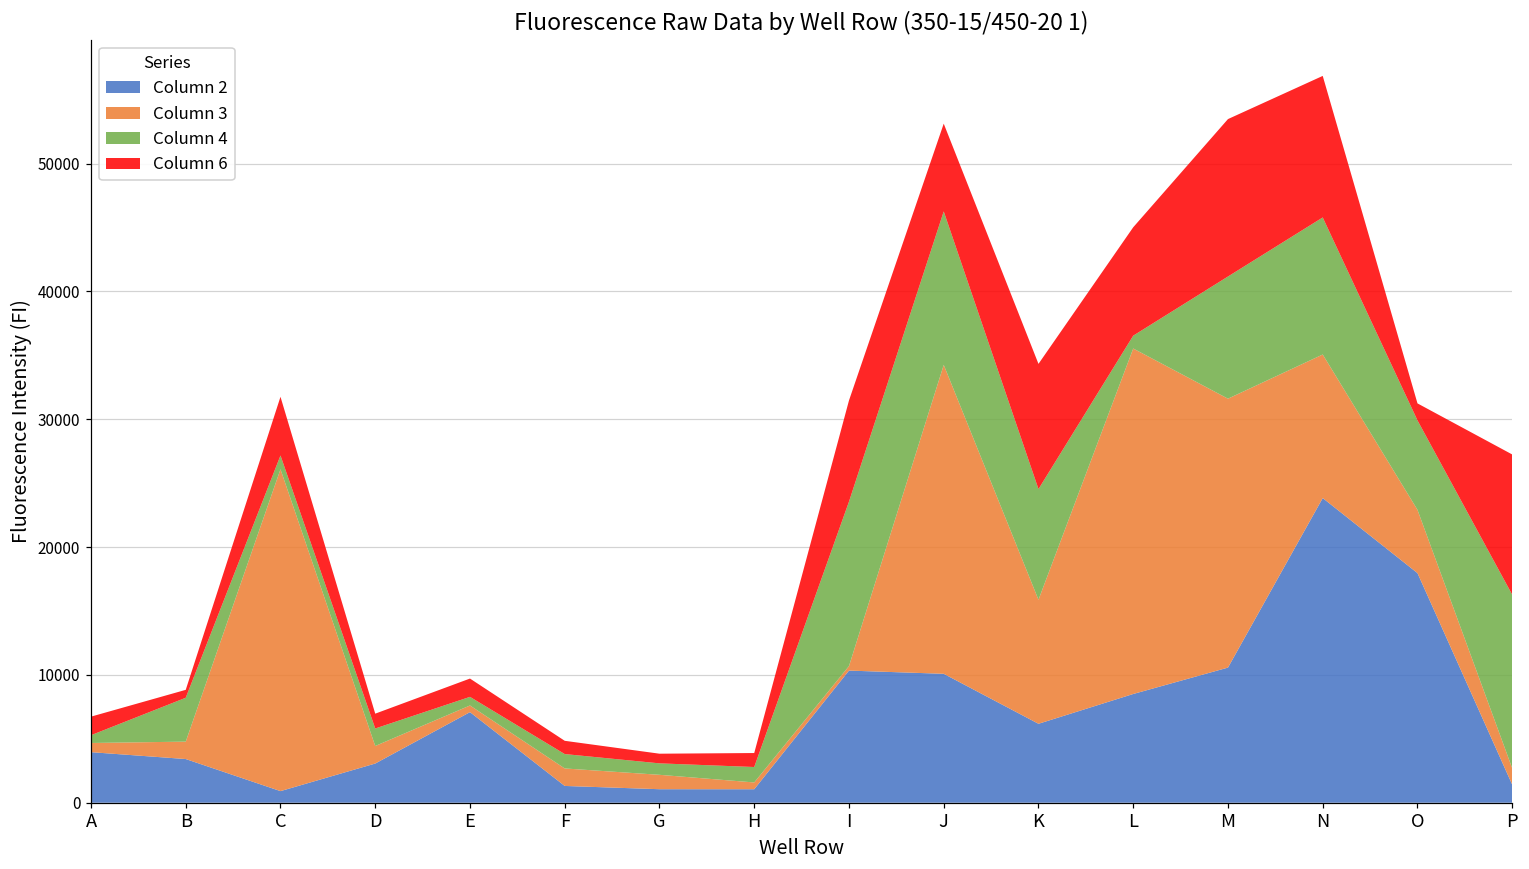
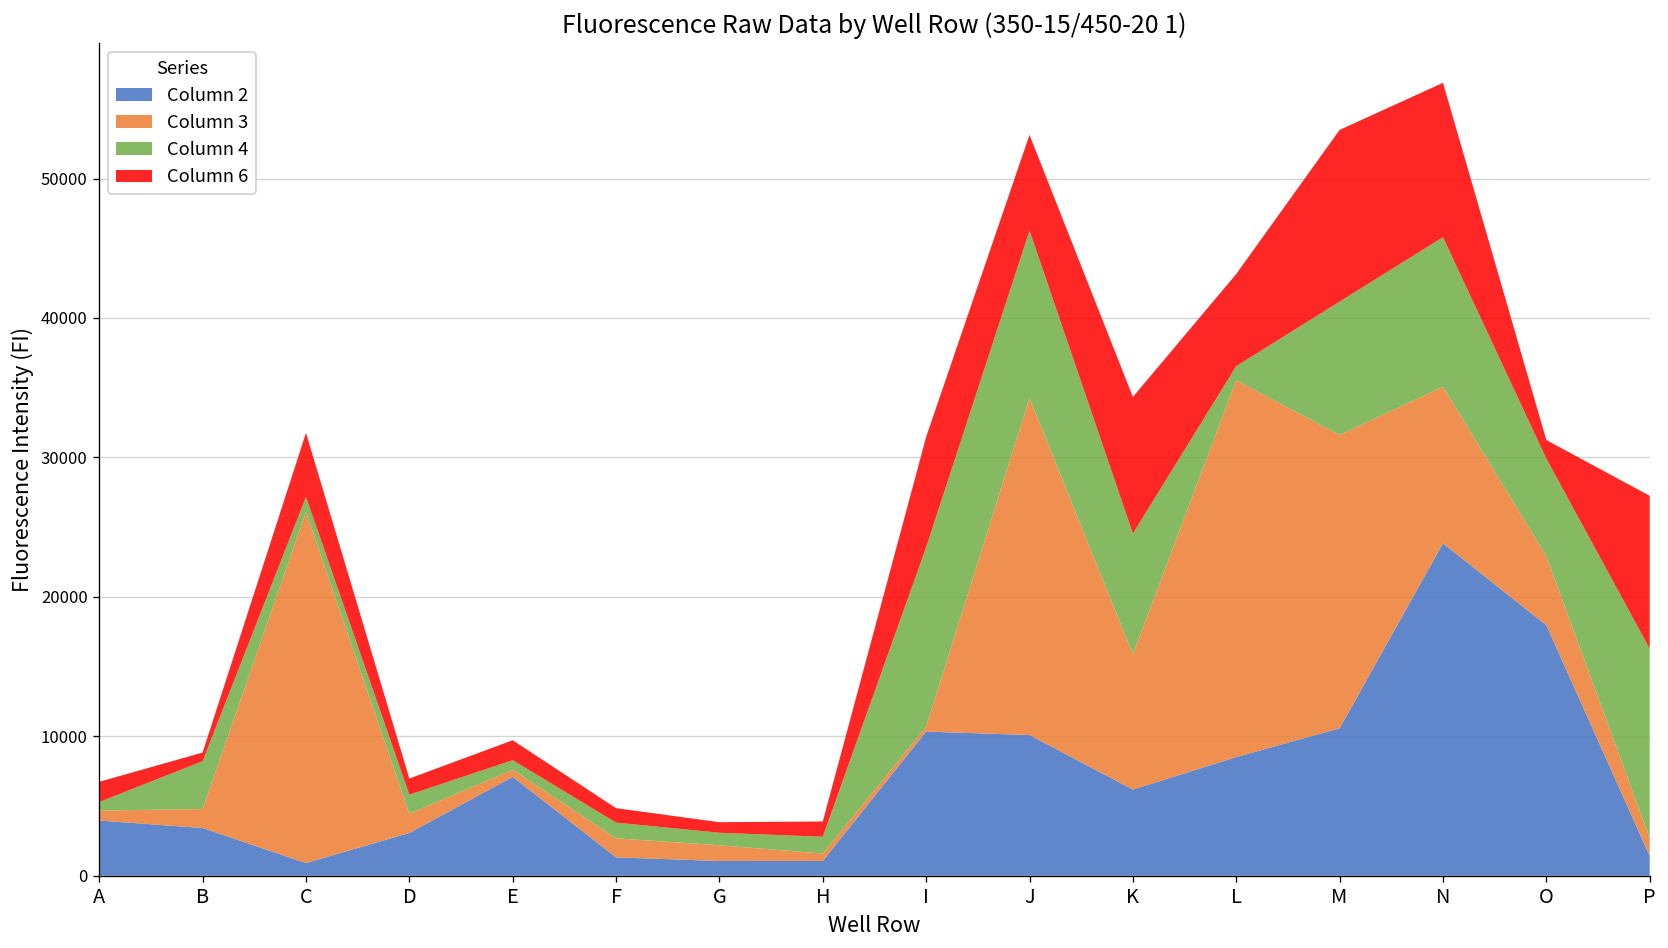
Column 6, L: 8500 -> 6600
